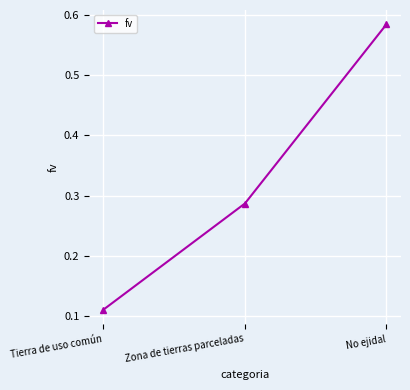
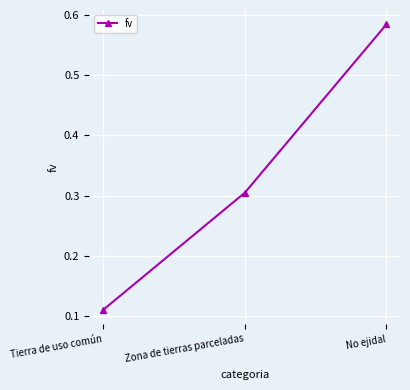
Zona de tierras parceladas: 0.29 -> 0.31
